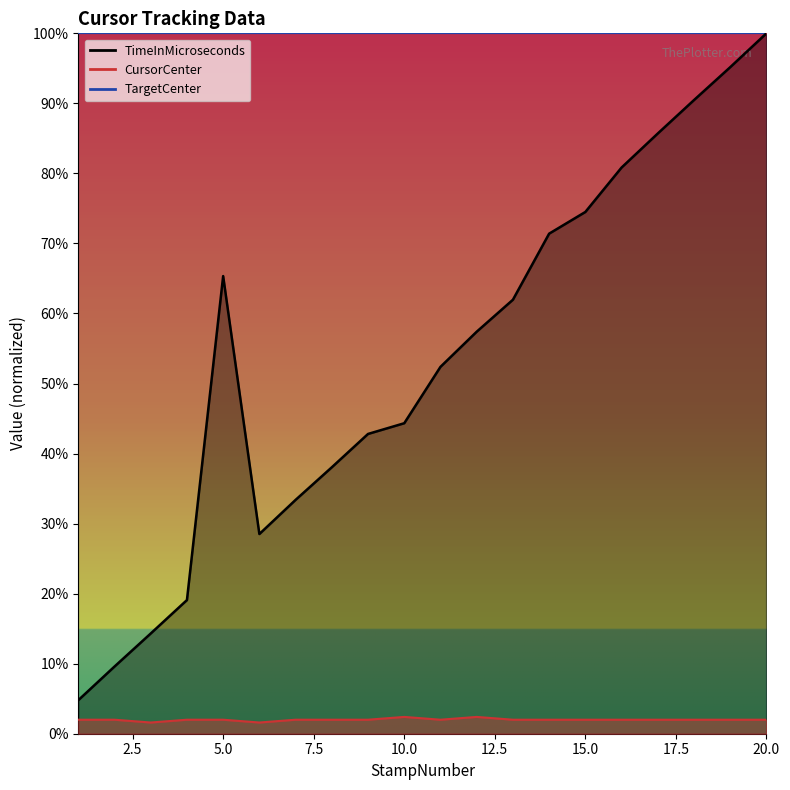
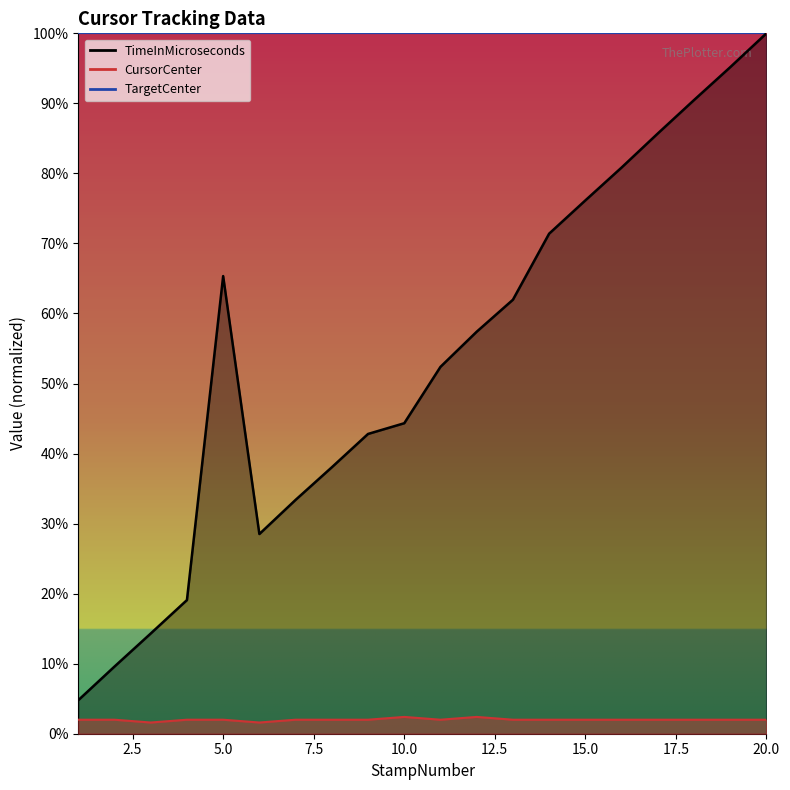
TimeInMicroseconds, 15.0: 74% -> 76%
